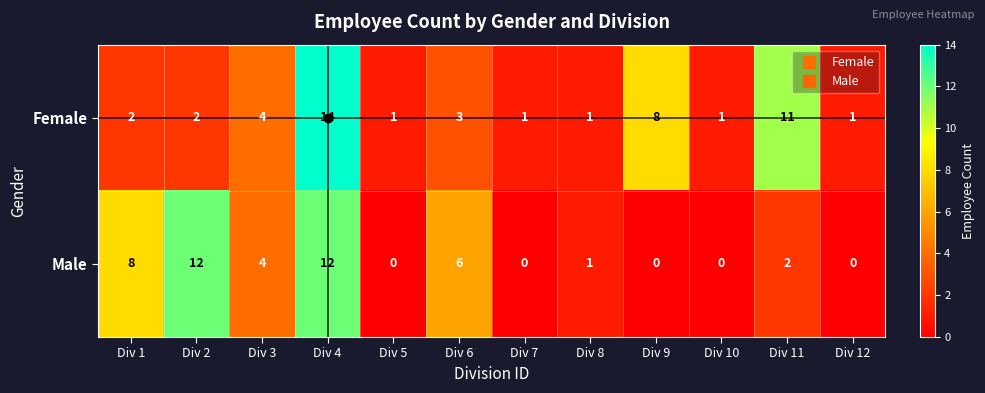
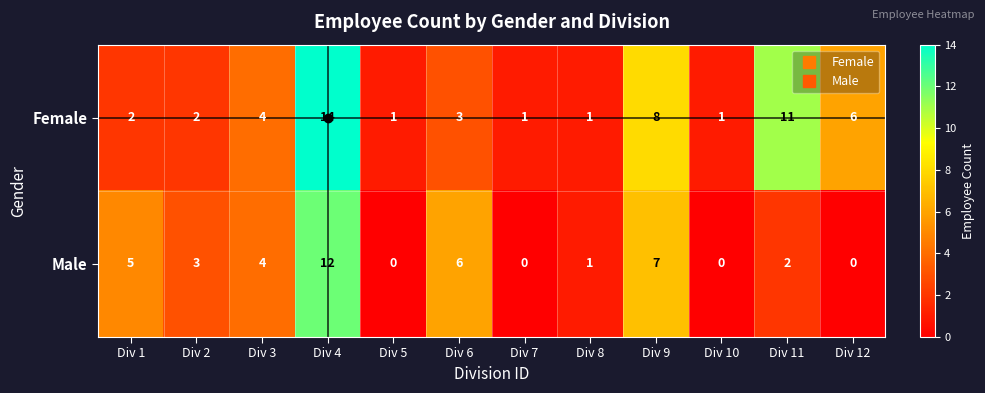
Female, Div 12: 1 -> 6
Male, Div 1: 8 -> 5
Male, Div 2: 12 -> 3
Male, Div 9: 0 -> 7
